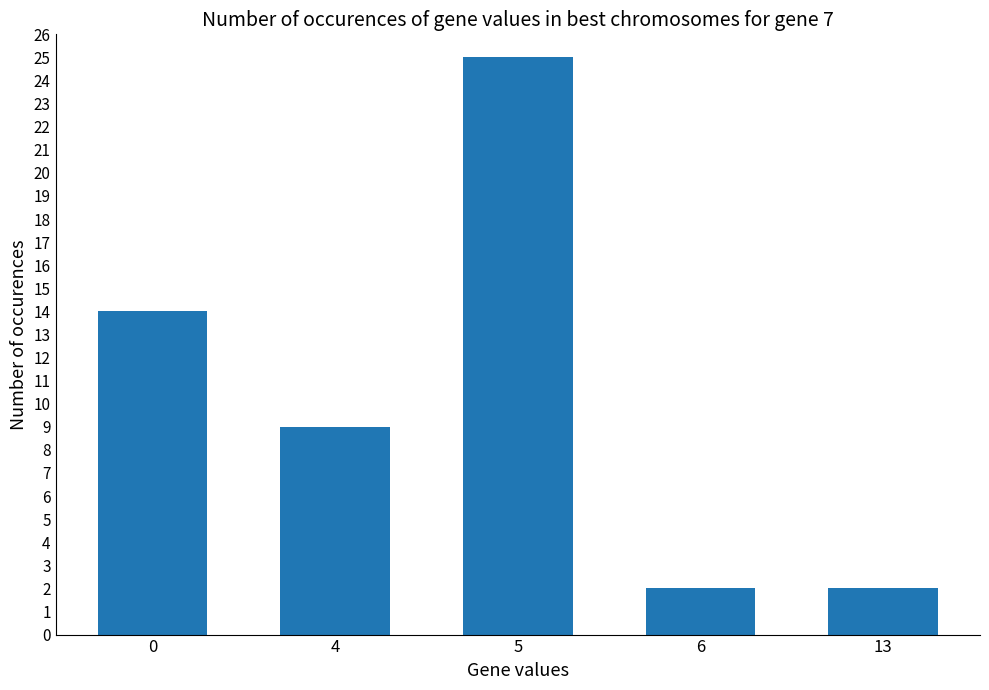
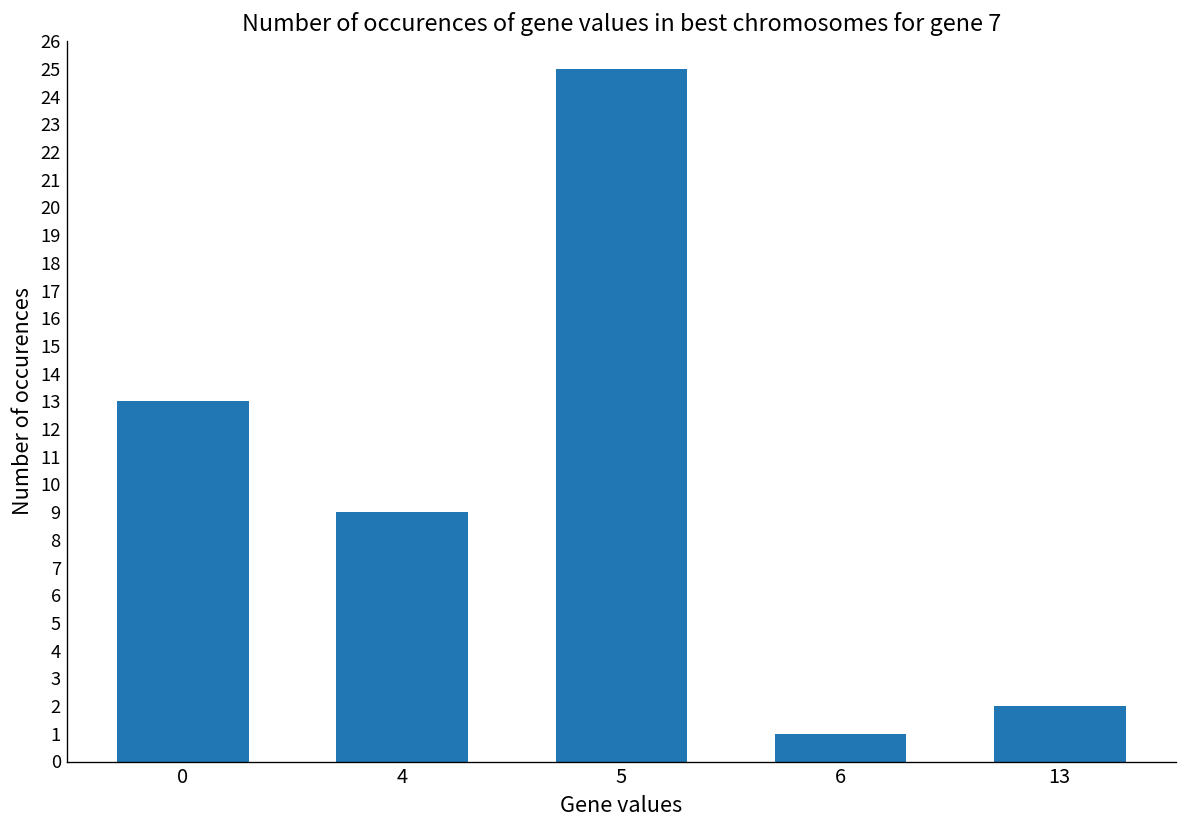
0: 14 -> 13
6: 2 -> 1
